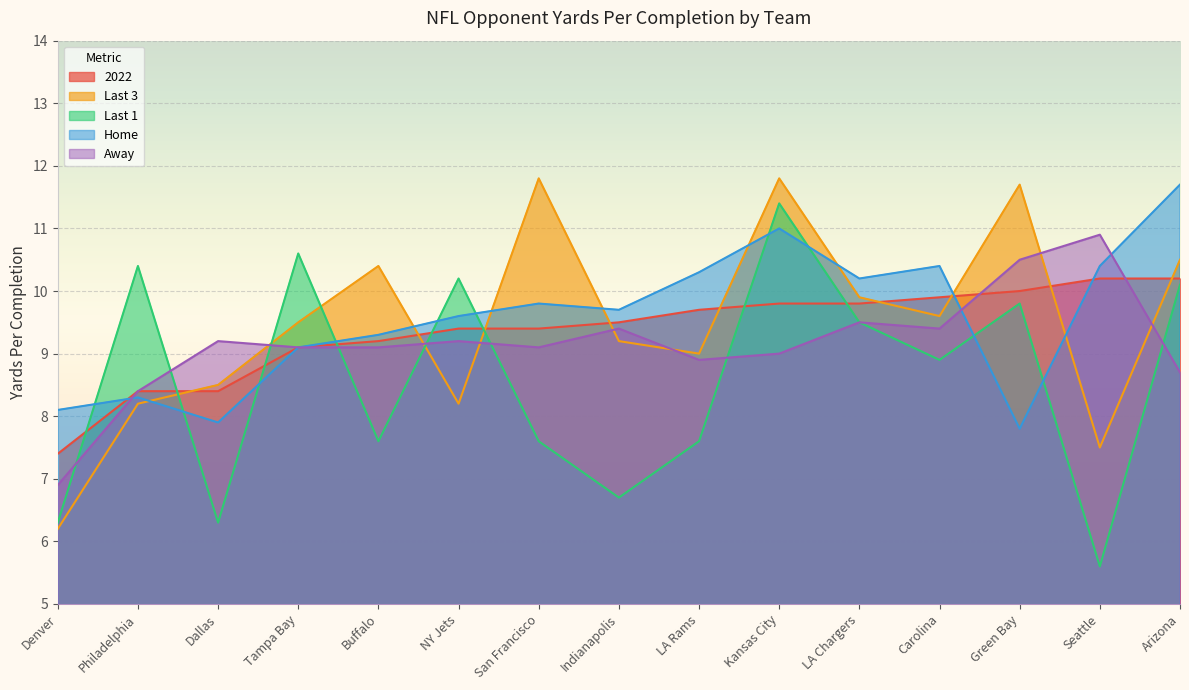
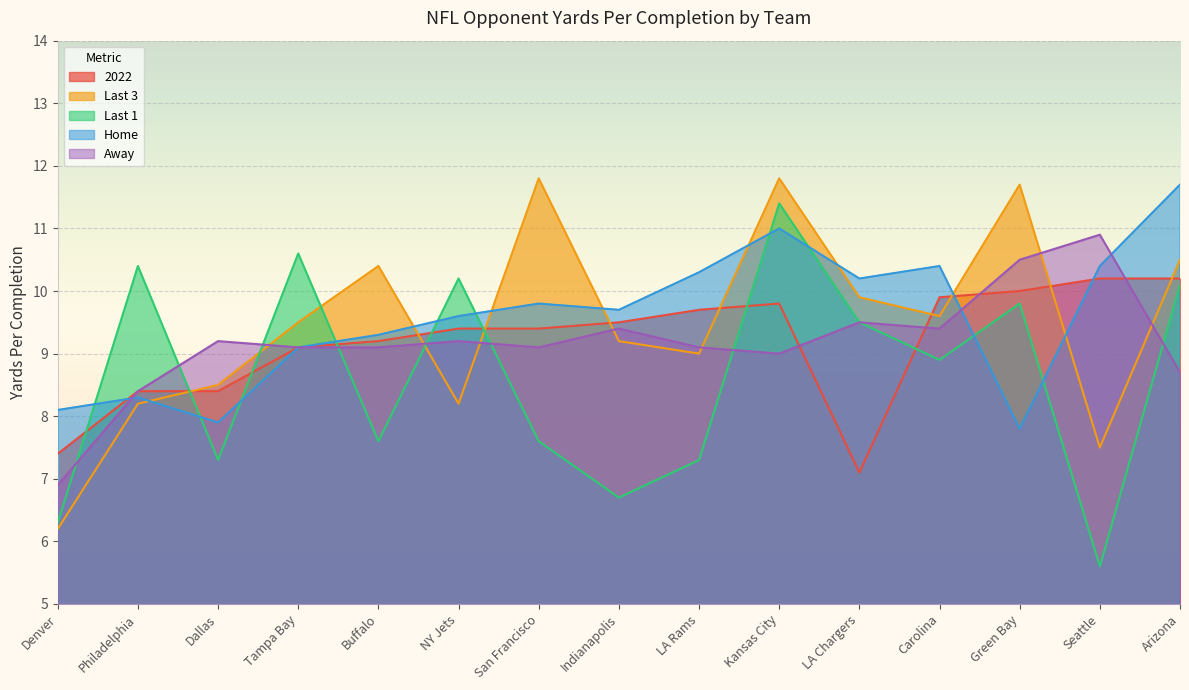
Last 1, Dallas: 6.3 -> 7.3
Last 1, LA Rams: 7.6 -> 7.3
Away, LA Rams: 8.9 -> 9.1
2022, LA Chargers: 9.8 -> 7.1
